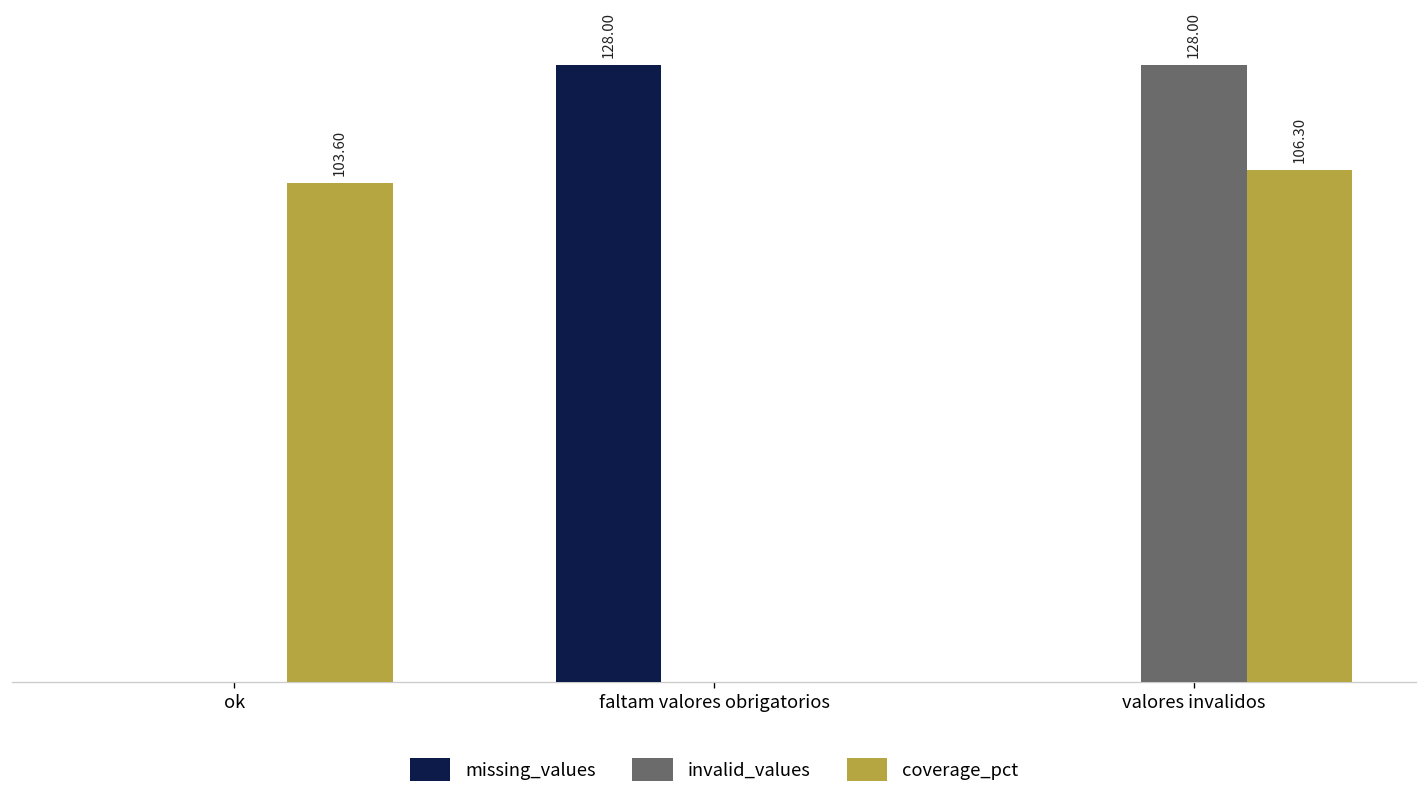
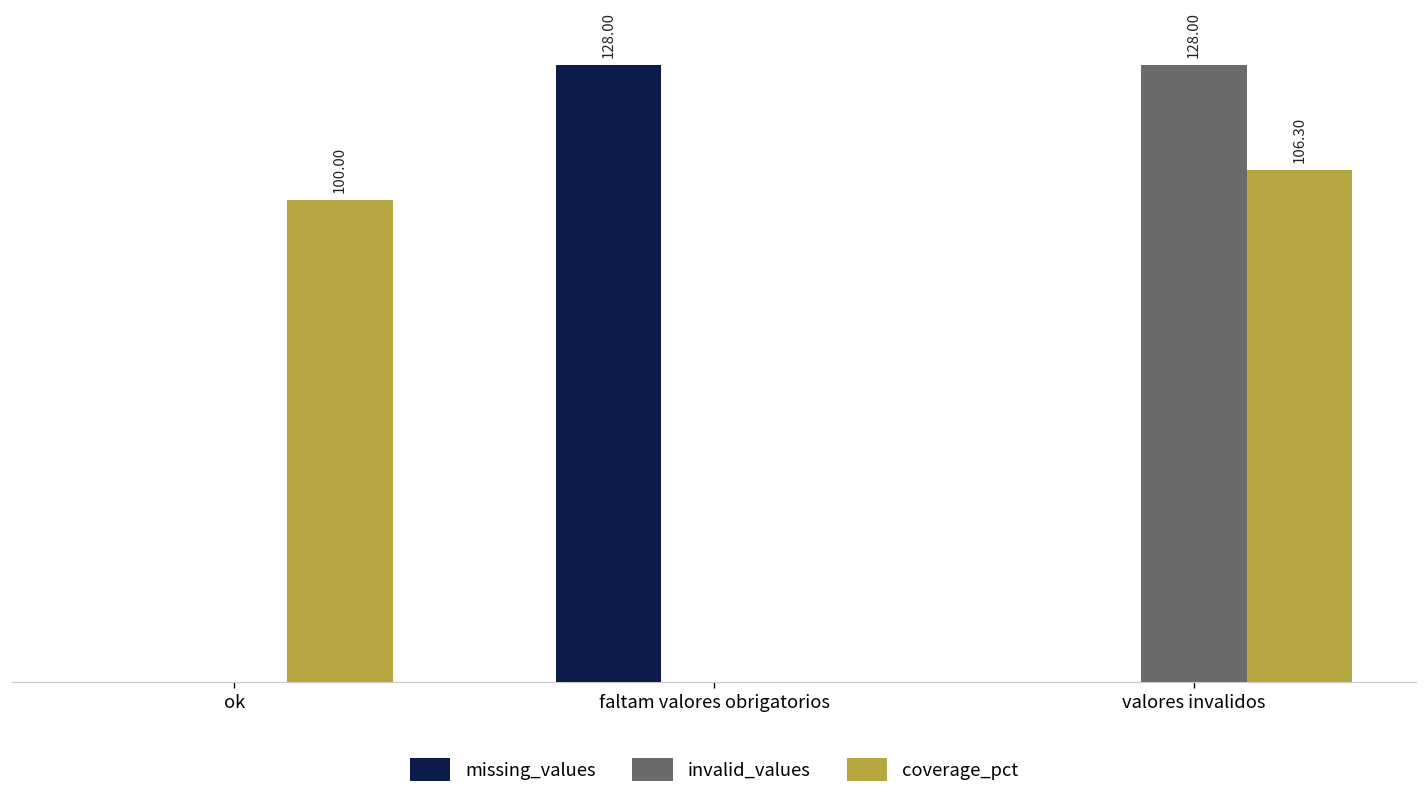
coverage_pct, ok: 103.60 -> 100.00
